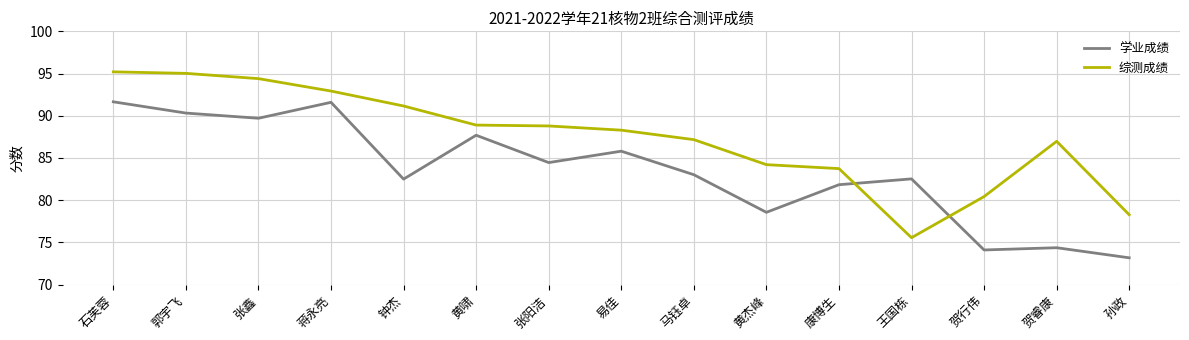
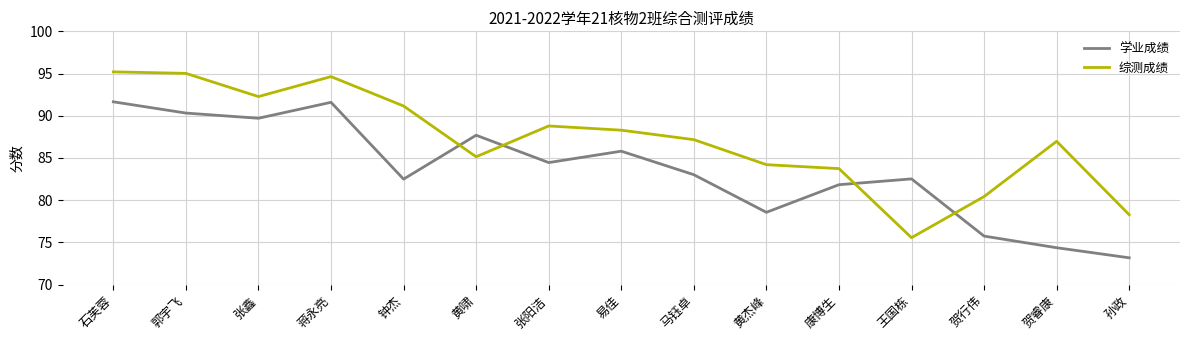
综测成绩, 张鑫: 94 -> 92
综测成绩, 蒋永亮: 93 -> 95
综测成绩, 黄啸: 89 -> 85
学业成绩, 贺行伟: 74 -> 76
